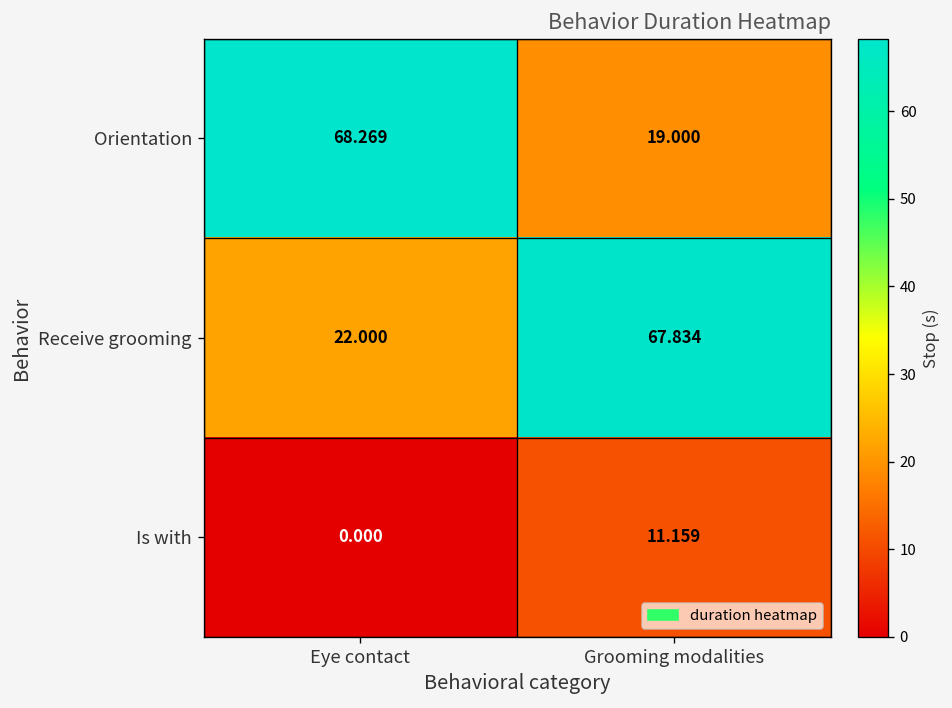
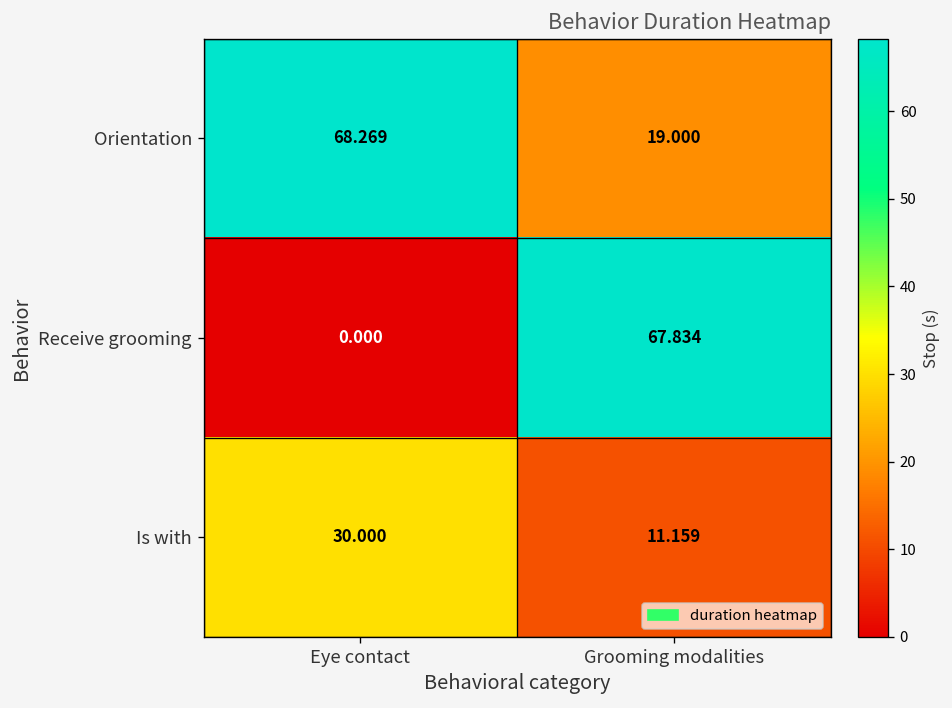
Receive grooming, Eye contact: 22.000 -> 0.000
Is with, Eye contact: 0.000 -> 30.000
